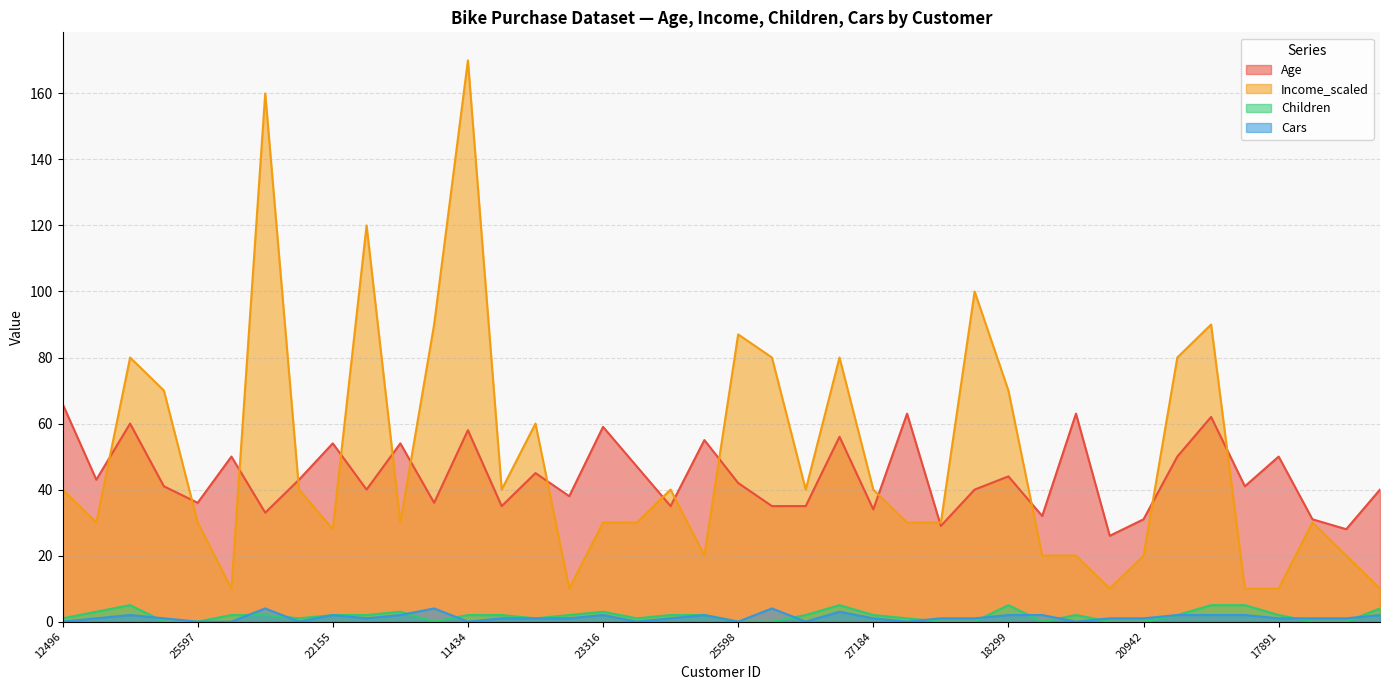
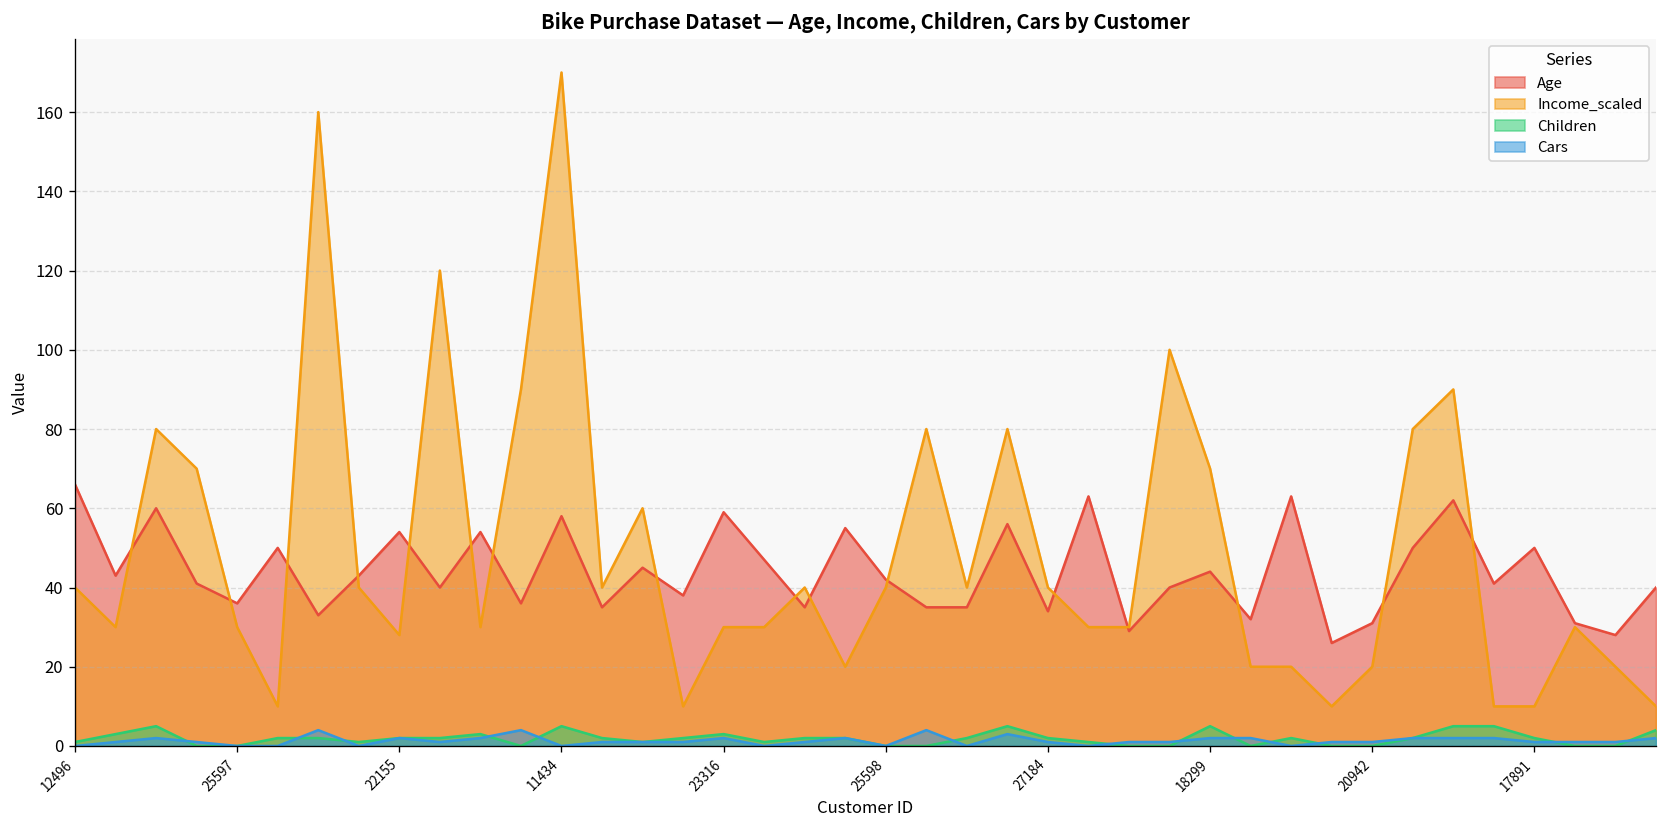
Children, 11434: 2 -> 5
Income_scaled, 25598: 87 -> 40
